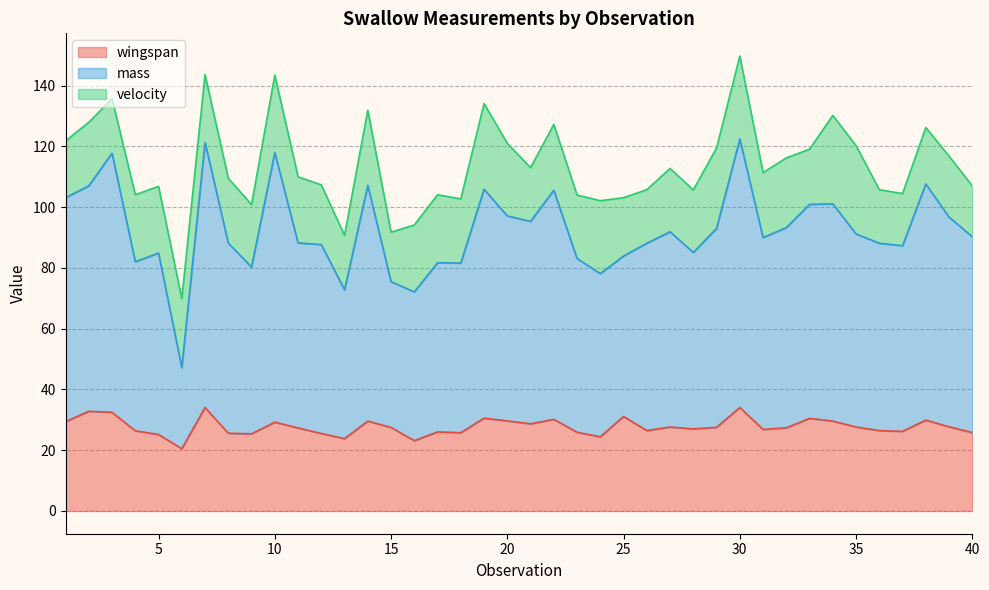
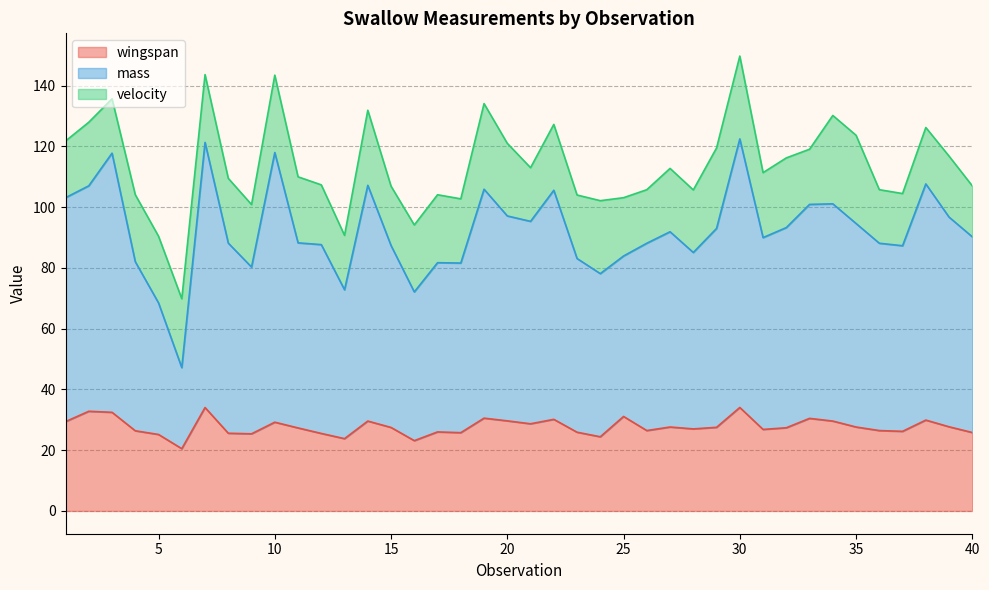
mass, 5: 60 -> 43
mass, 15: 48 -> 60
velocity, 15: 16 -> 20
mass, 35: 64 -> 67
